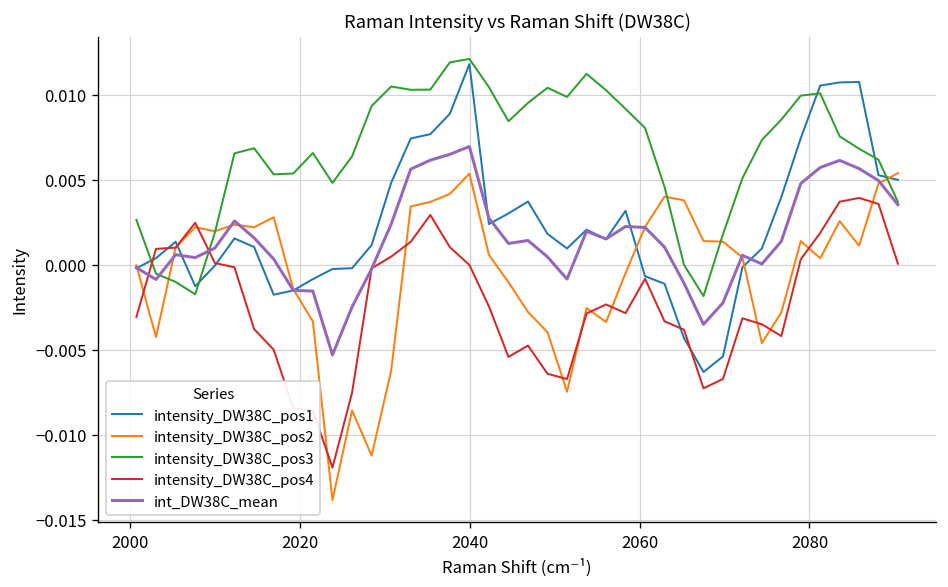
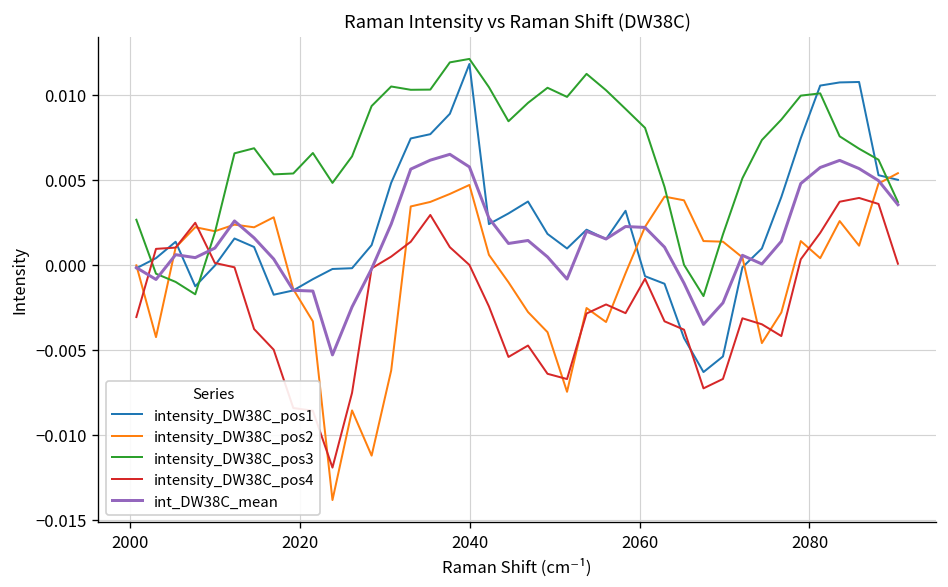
intensity_DW38C_pos2, 2040: 0.0053 -> 0.0047
int_DW38C_mean, 2040: 0.0069 -> 0.0057
